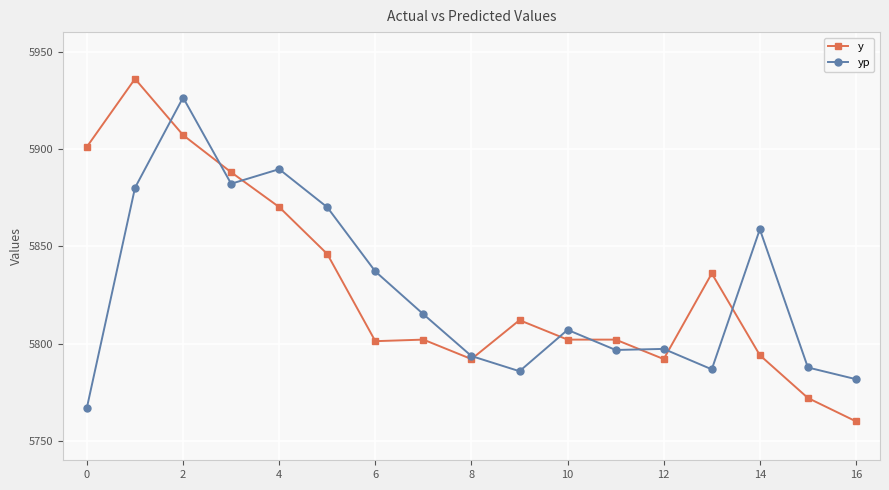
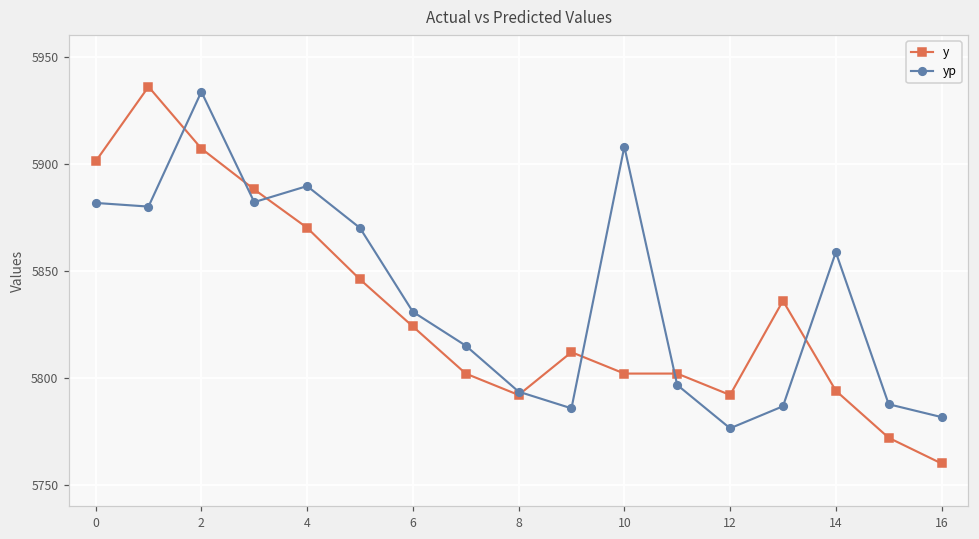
yp, 0: 5767 -> 5882
yp, 2: 5926 -> 5934
y, 6: 5801 -> 5824
yp, 6: 5837 -> 5831
yp, 10: 5807 -> 5908
yp, 12: 5797 -> 5776
